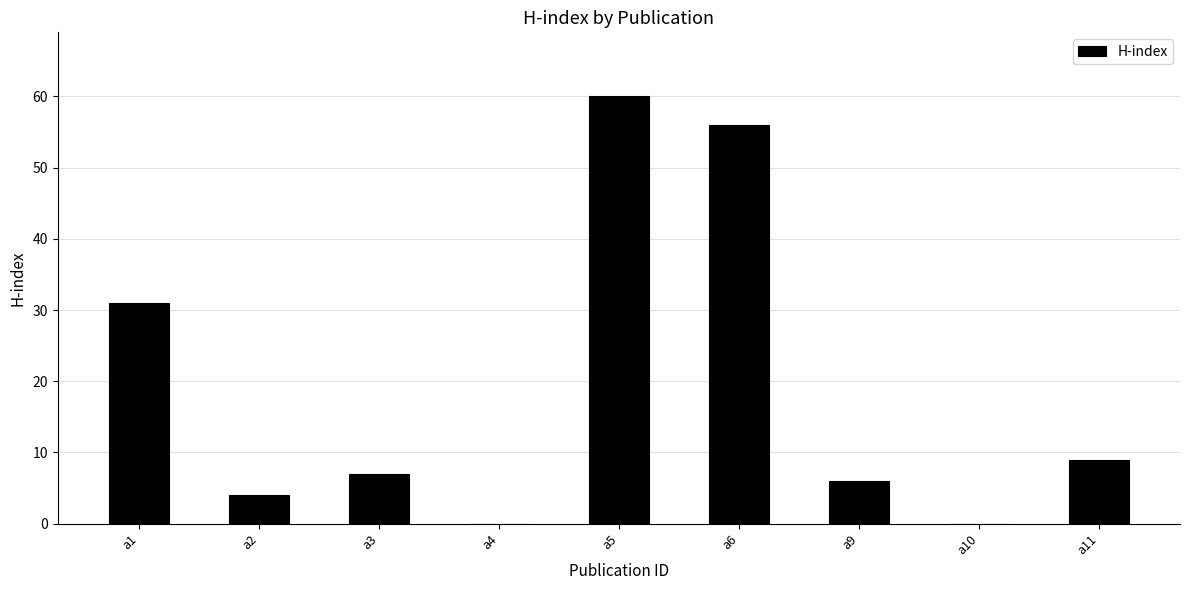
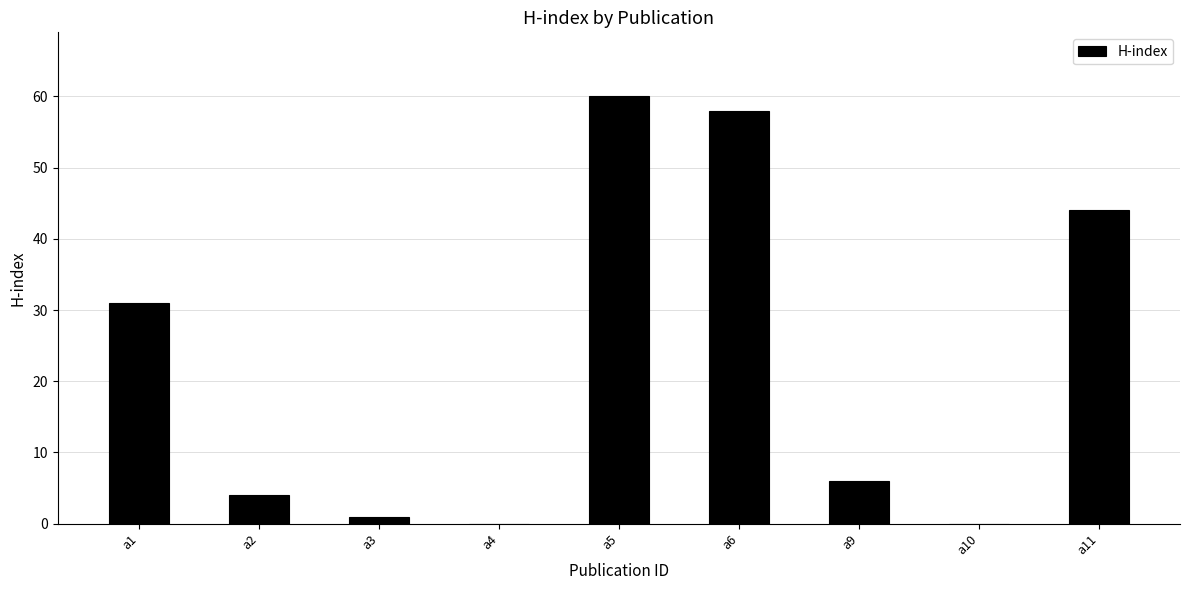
a3: 7 -> 1
a6: 56 -> 58
a11: 9 -> 44
